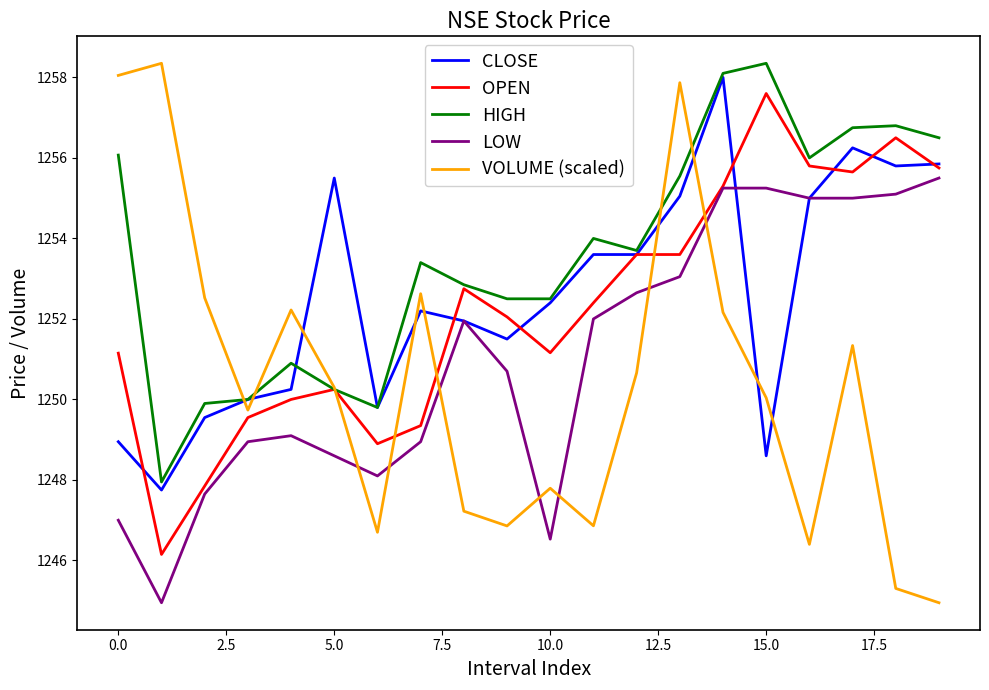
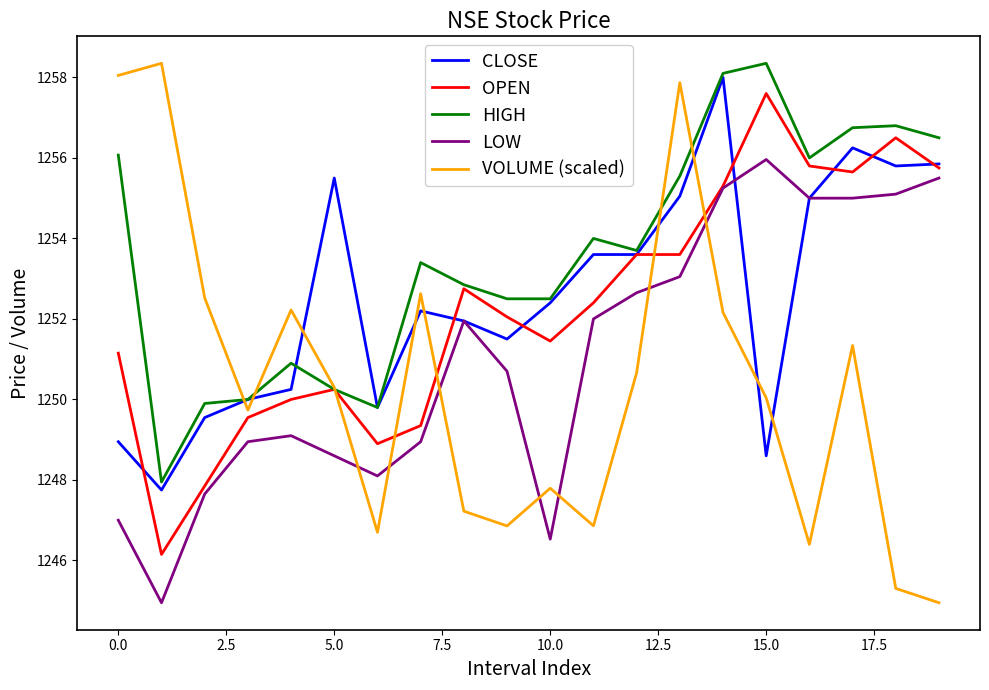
OPEN, 10.0: 1251.2 -> 1251.5
LOW, 15.0: 1255.3 -> 1256.0
